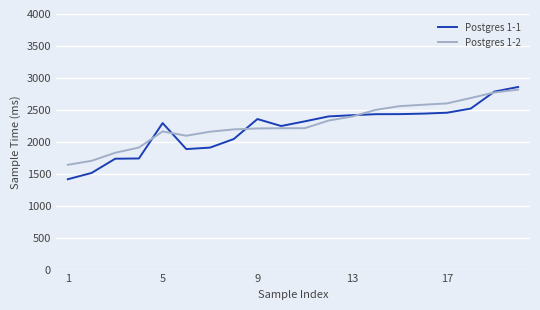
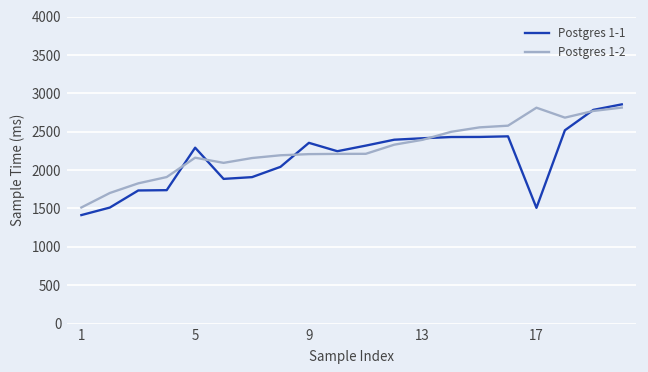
Postgres 1-2, 1: 1600 -> 1500
Postgres 1-1, 17: 2500 -> 1500
Postgres 1-2, 17: 2600 -> 2800
